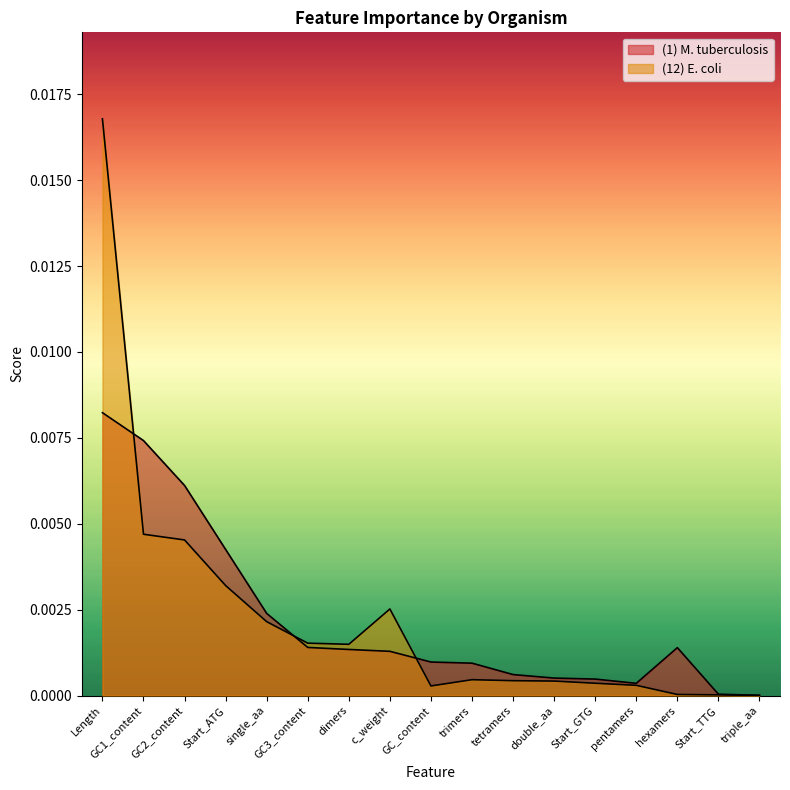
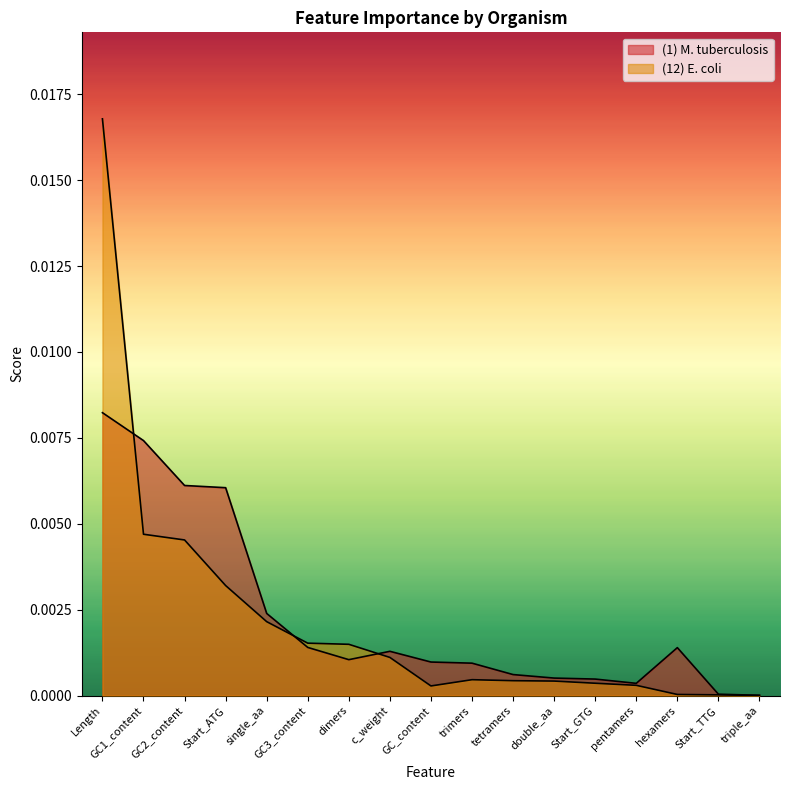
(1) M. tuberculosis, Start_ATG: 0.0043 -> 0.0061
(1) M. tuberculosis, dimers: 0.0013 -> 0.0010
(12) E. coli, c_weight: 0.0025 -> 0.0011
